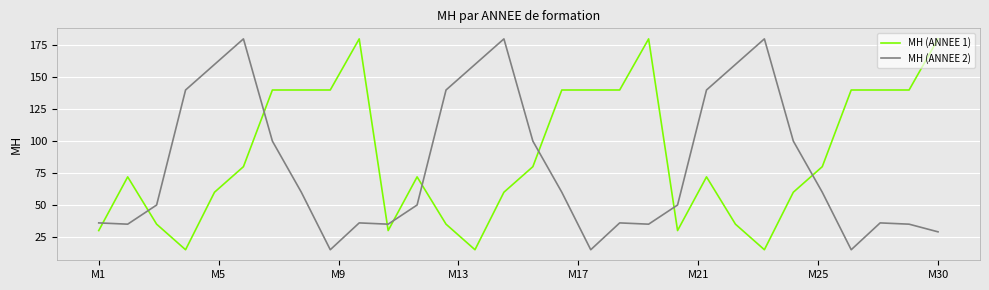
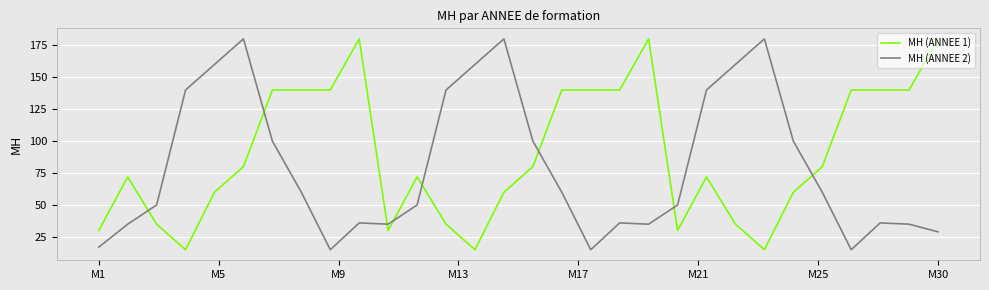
MH (ANNEE 2), M1: 36 -> 17
